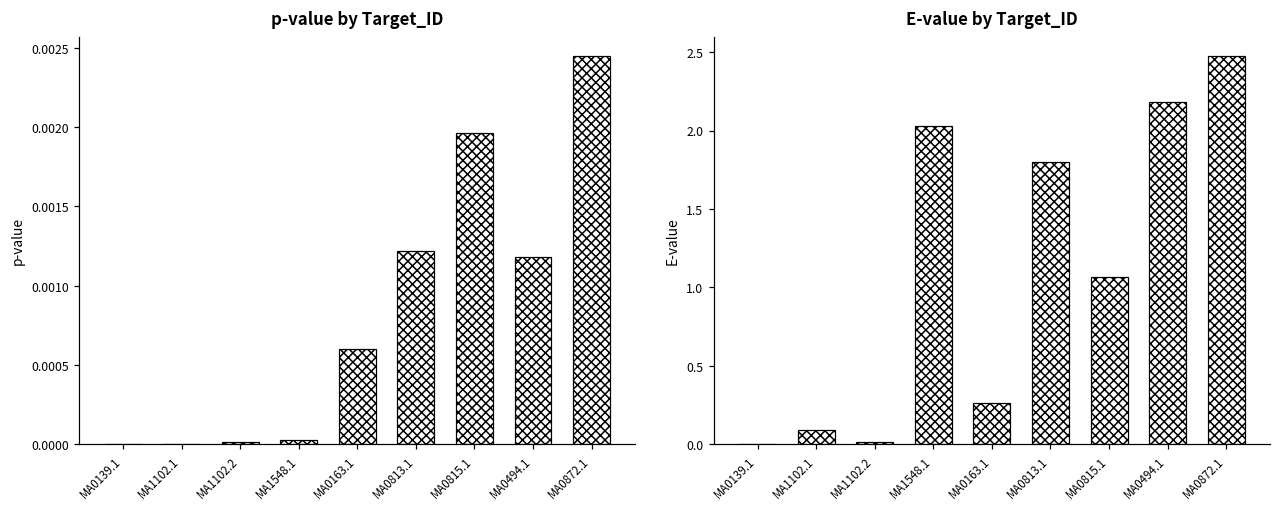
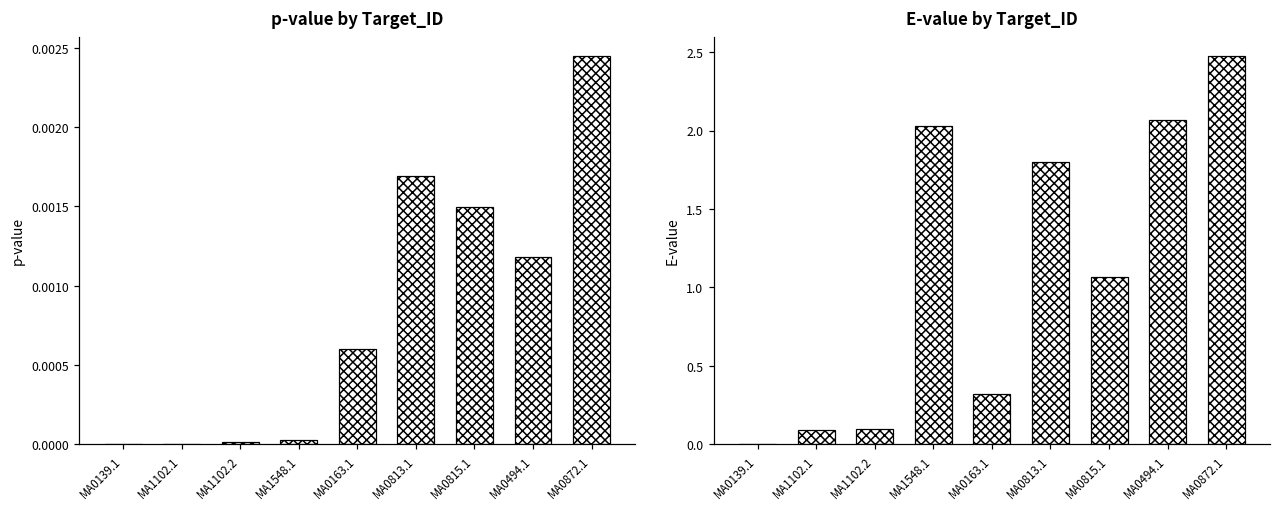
p-value by Target_ID, MA0813.1: 0.00122 -> 0.00169
p-value by Target_ID, MA0815.1: 0.00196 -> 0.00150
E-value by Target_ID, MA1102.2: 0.01 -> 0.10
E-value by Target_ID, MA0163.1: 0.27 -> 0.32
E-value by Target_ID, MA0494.1: 2.18 -> 2.06
